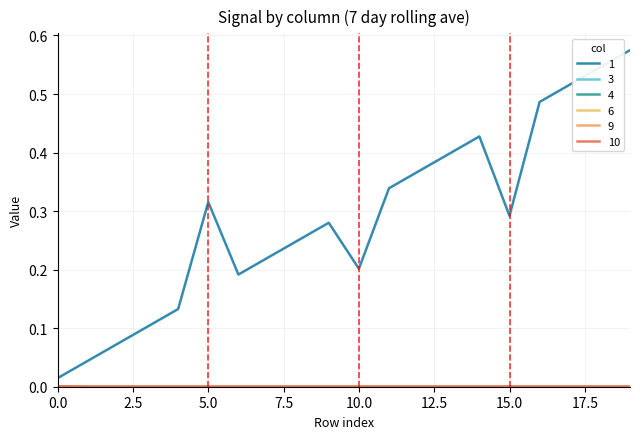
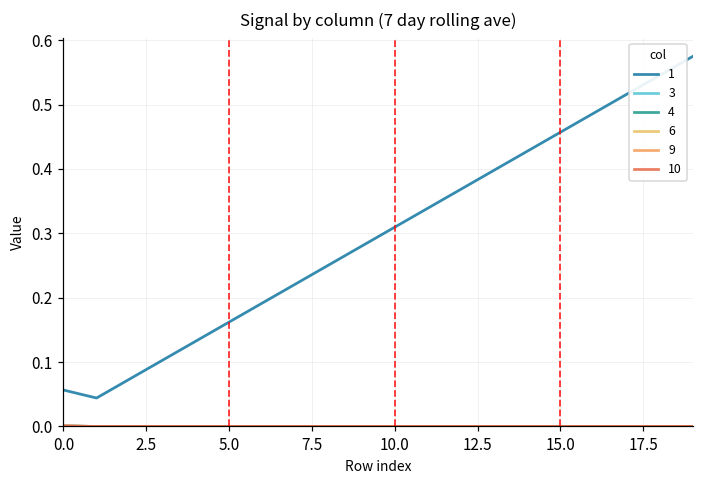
1, 0.0: 0.01 -> 0.06
1, 5.0: 0.32 -> 0.16
1, 10.0: 0.20 -> 0.31
1, 15.0: 0.29 -> 0.46
